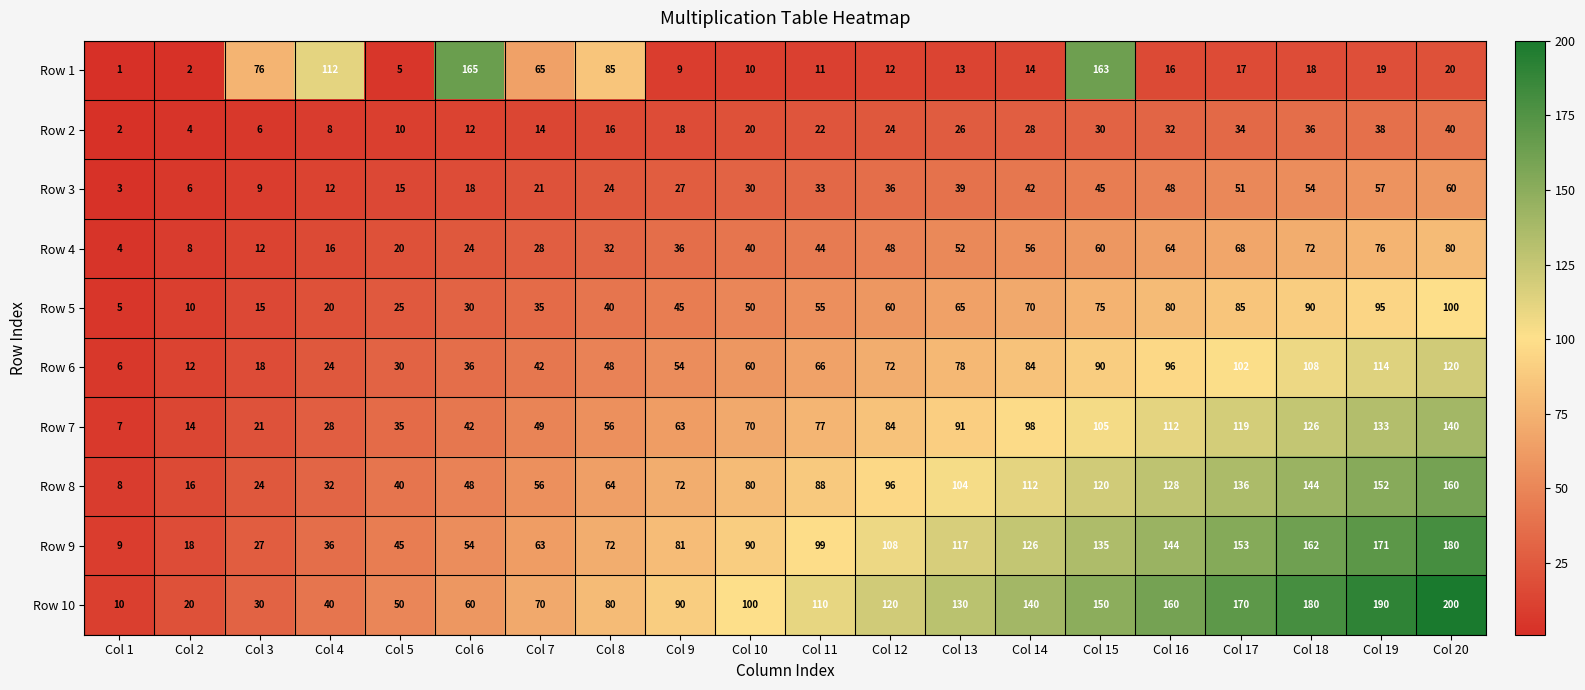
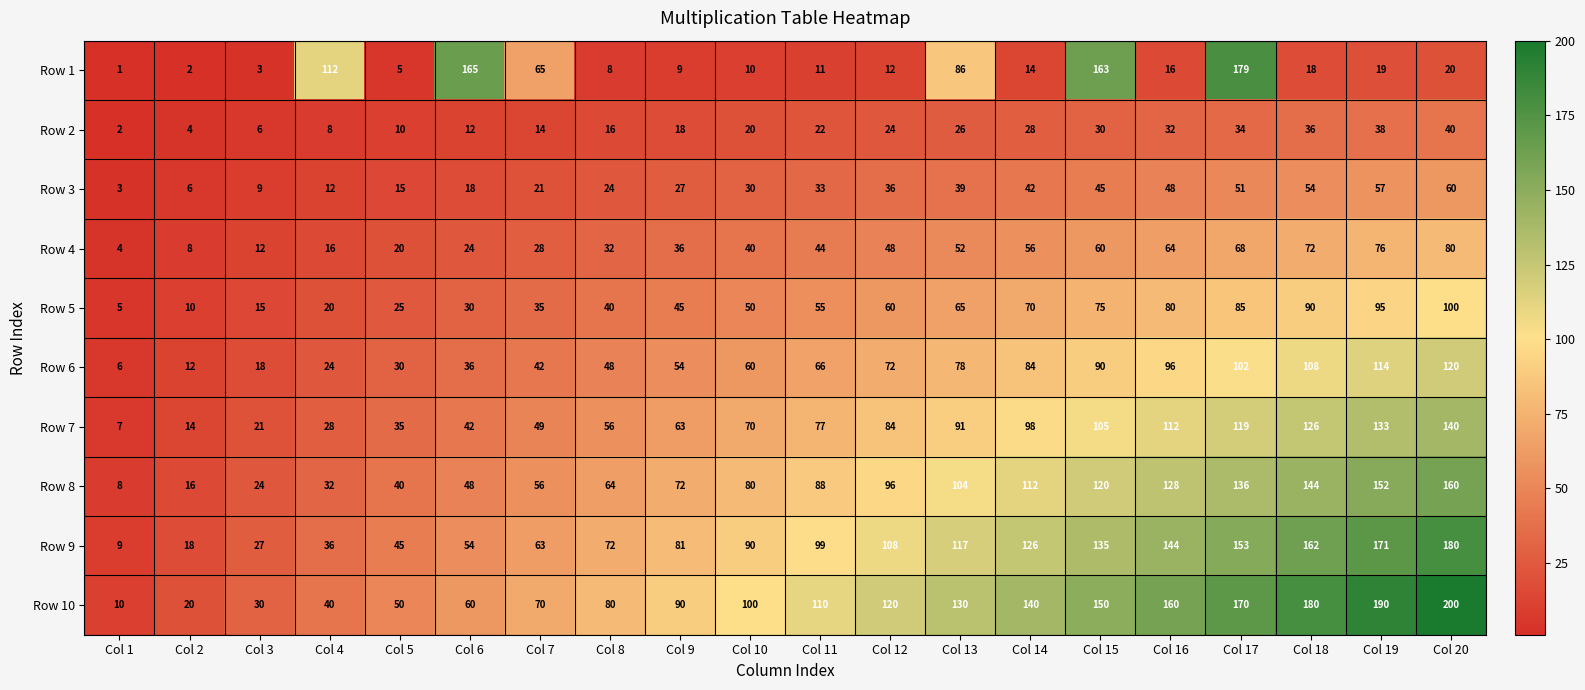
Row 1, Col 3: 76 -> 3
Row 1, Col 8: 85 -> 8
Row 1, Col 13: 13 -> 86
Row 1, Col 17: 17 -> 179
